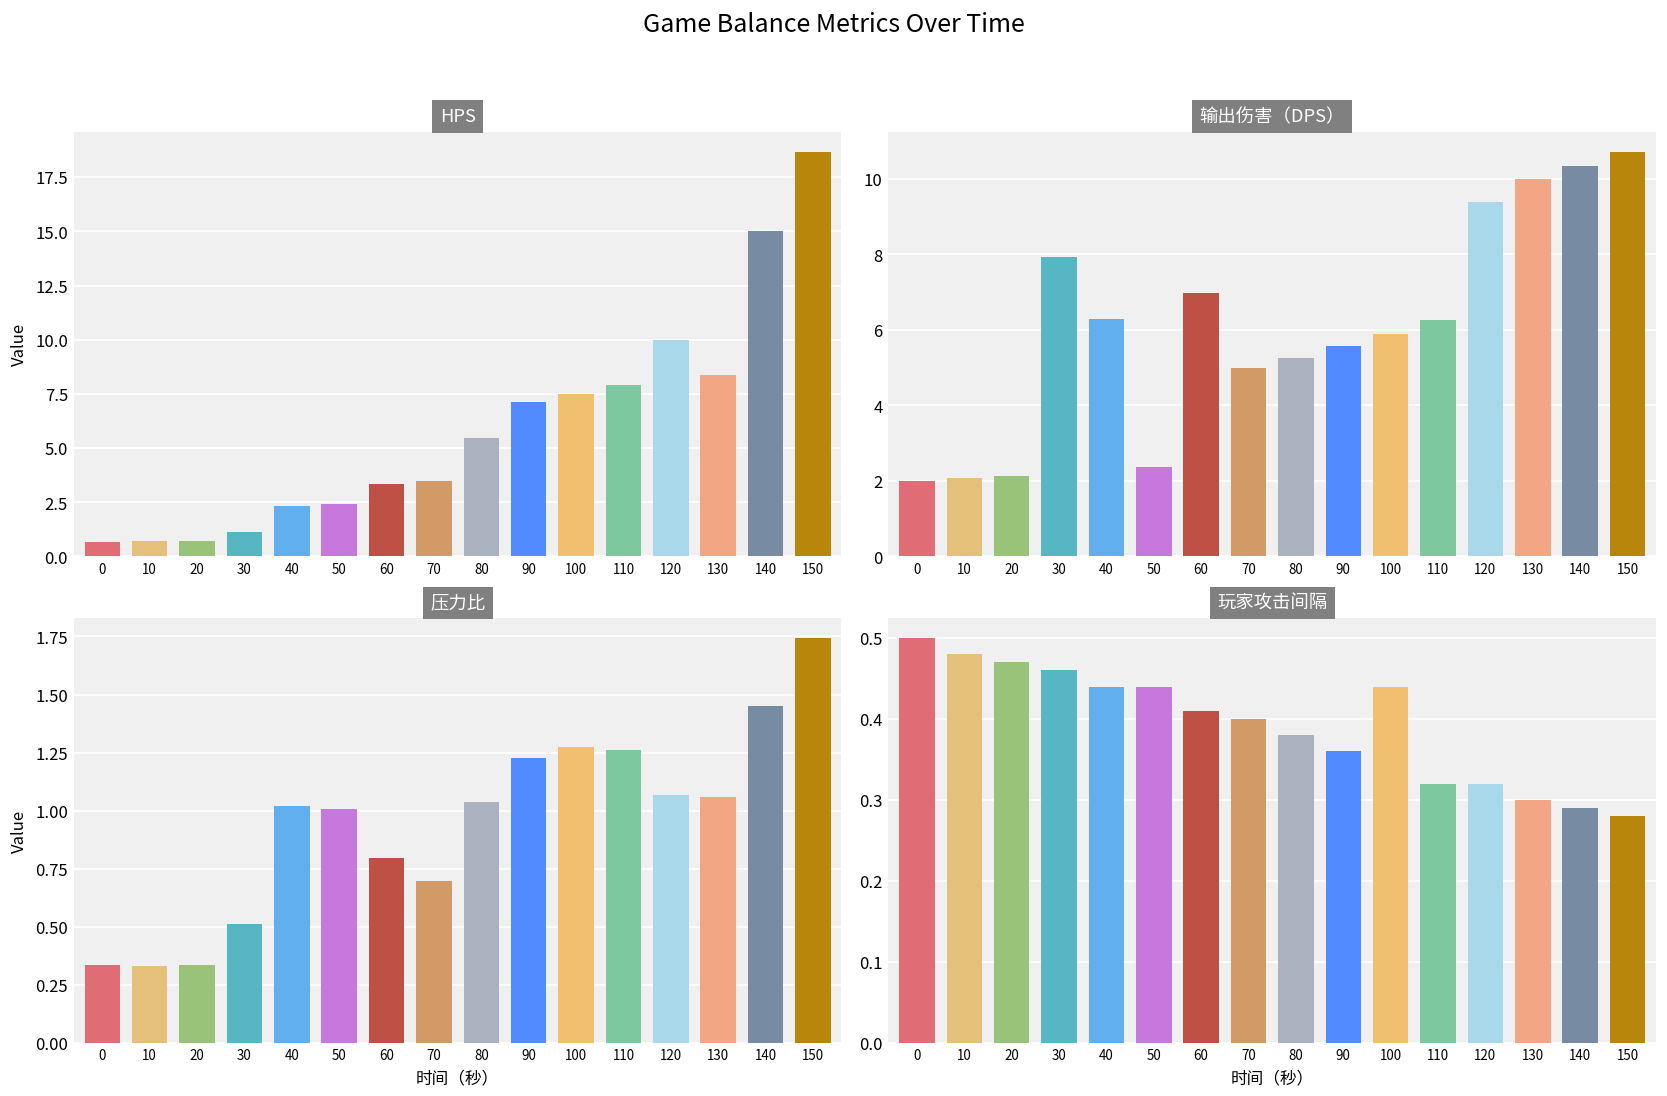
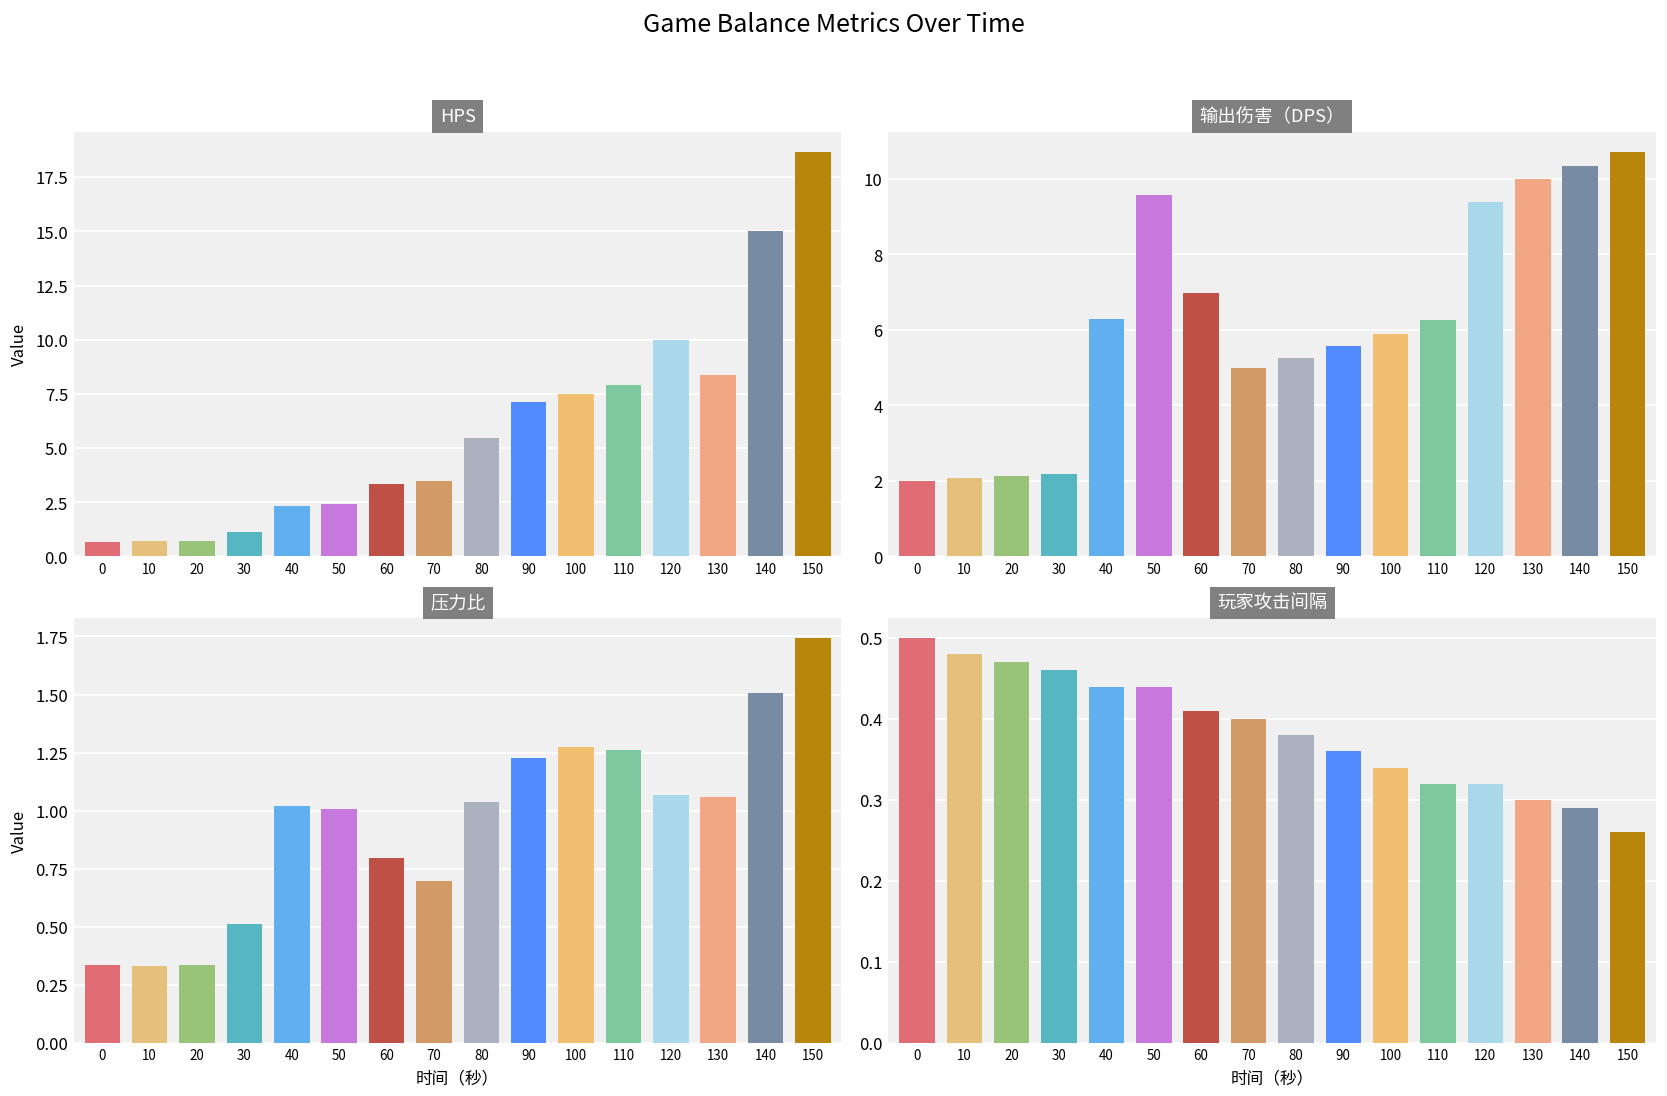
输出伤害（DPS）, 30: 7.9 -> 2.2
输出伤害（DPS）, 50: 2.4 -> 9.6
压力比, 140: 1.45 -> 1.51
玩家攻击间隔, 100: 0.44 -> 0.34
玩家攻击间隔, 150: 0.28 -> 0.26
